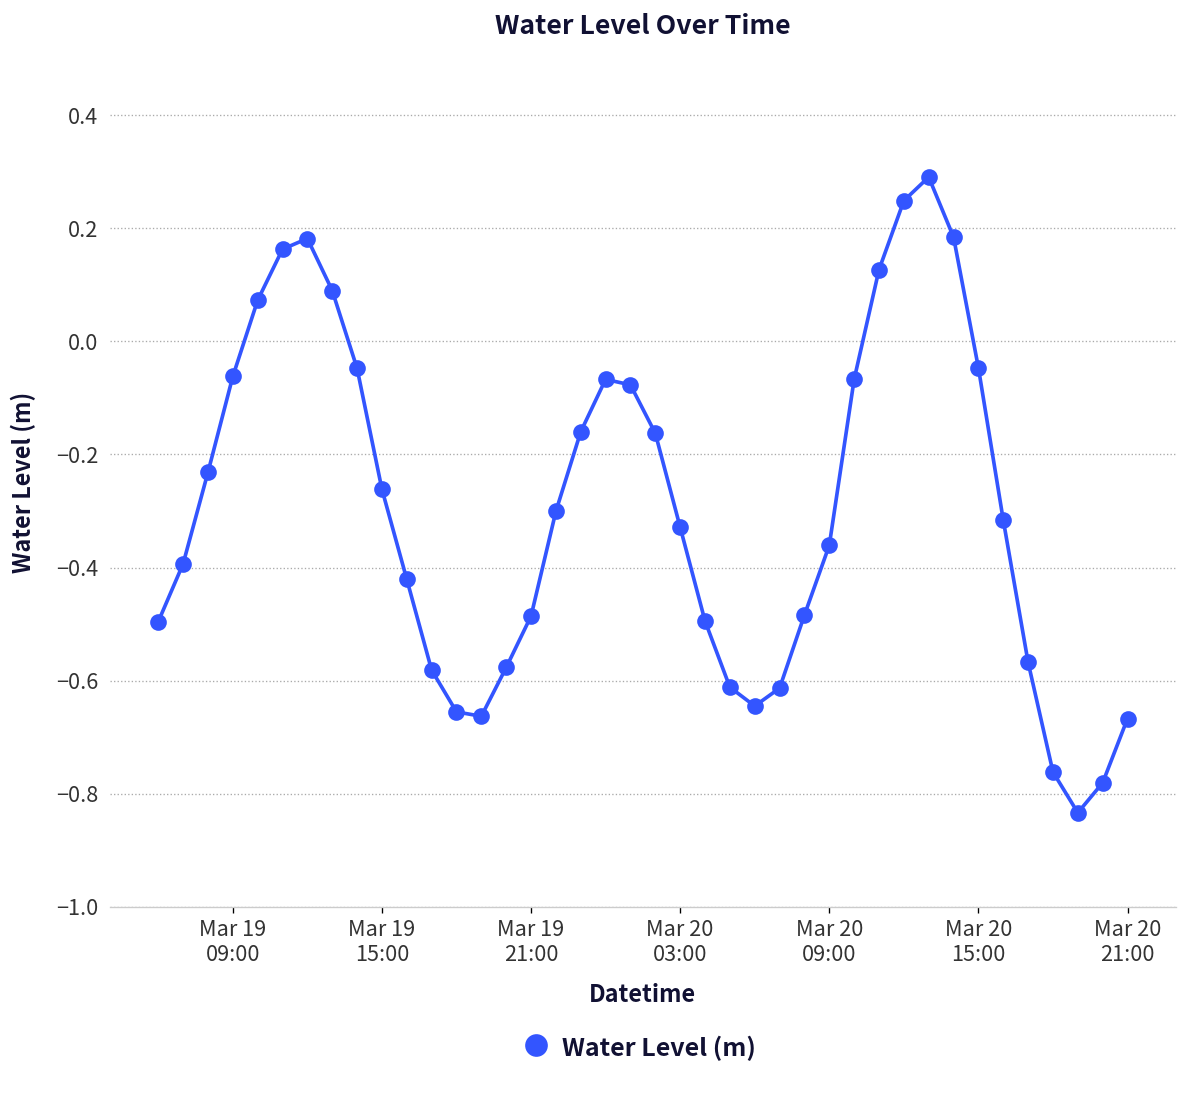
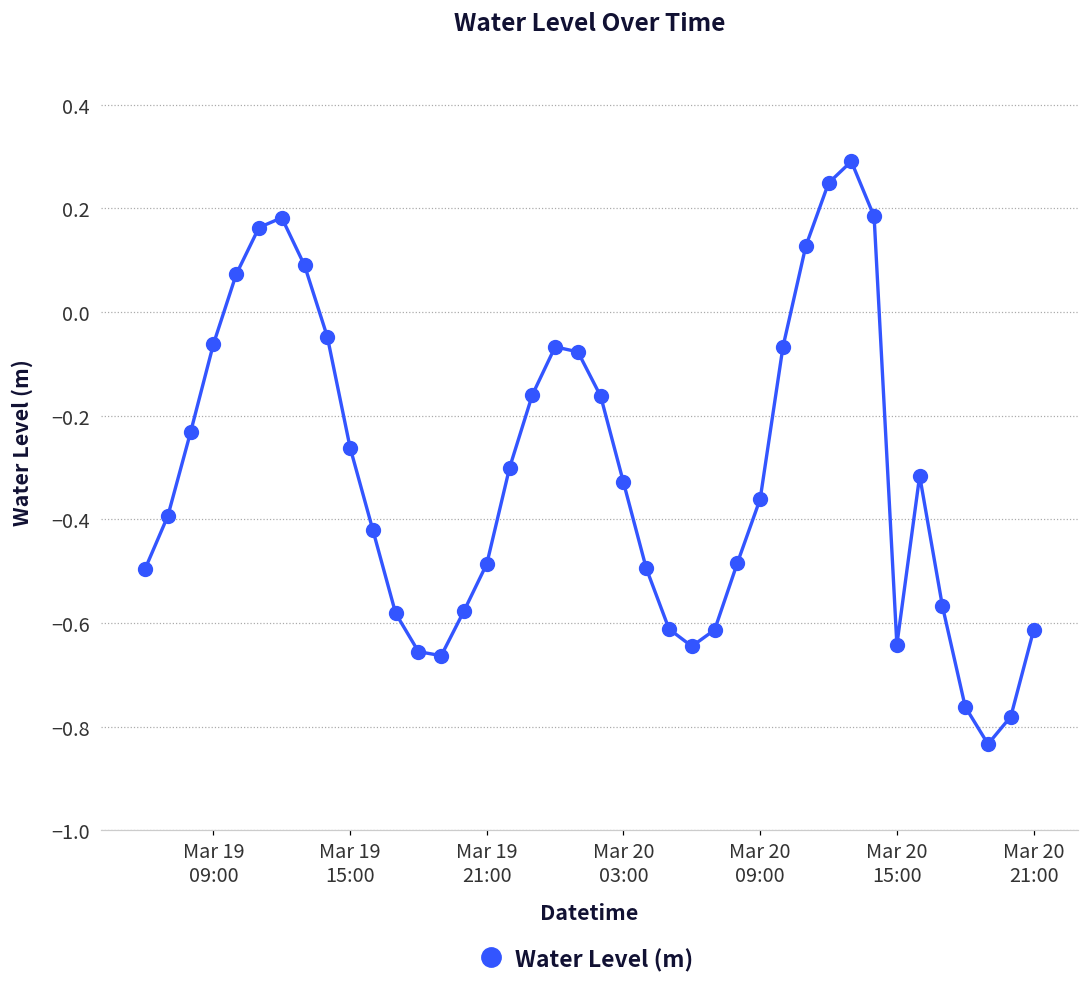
Mar 20 15:00: -0.05 -> -0.64
Mar 20 21:00: -0.67 -> -0.61
